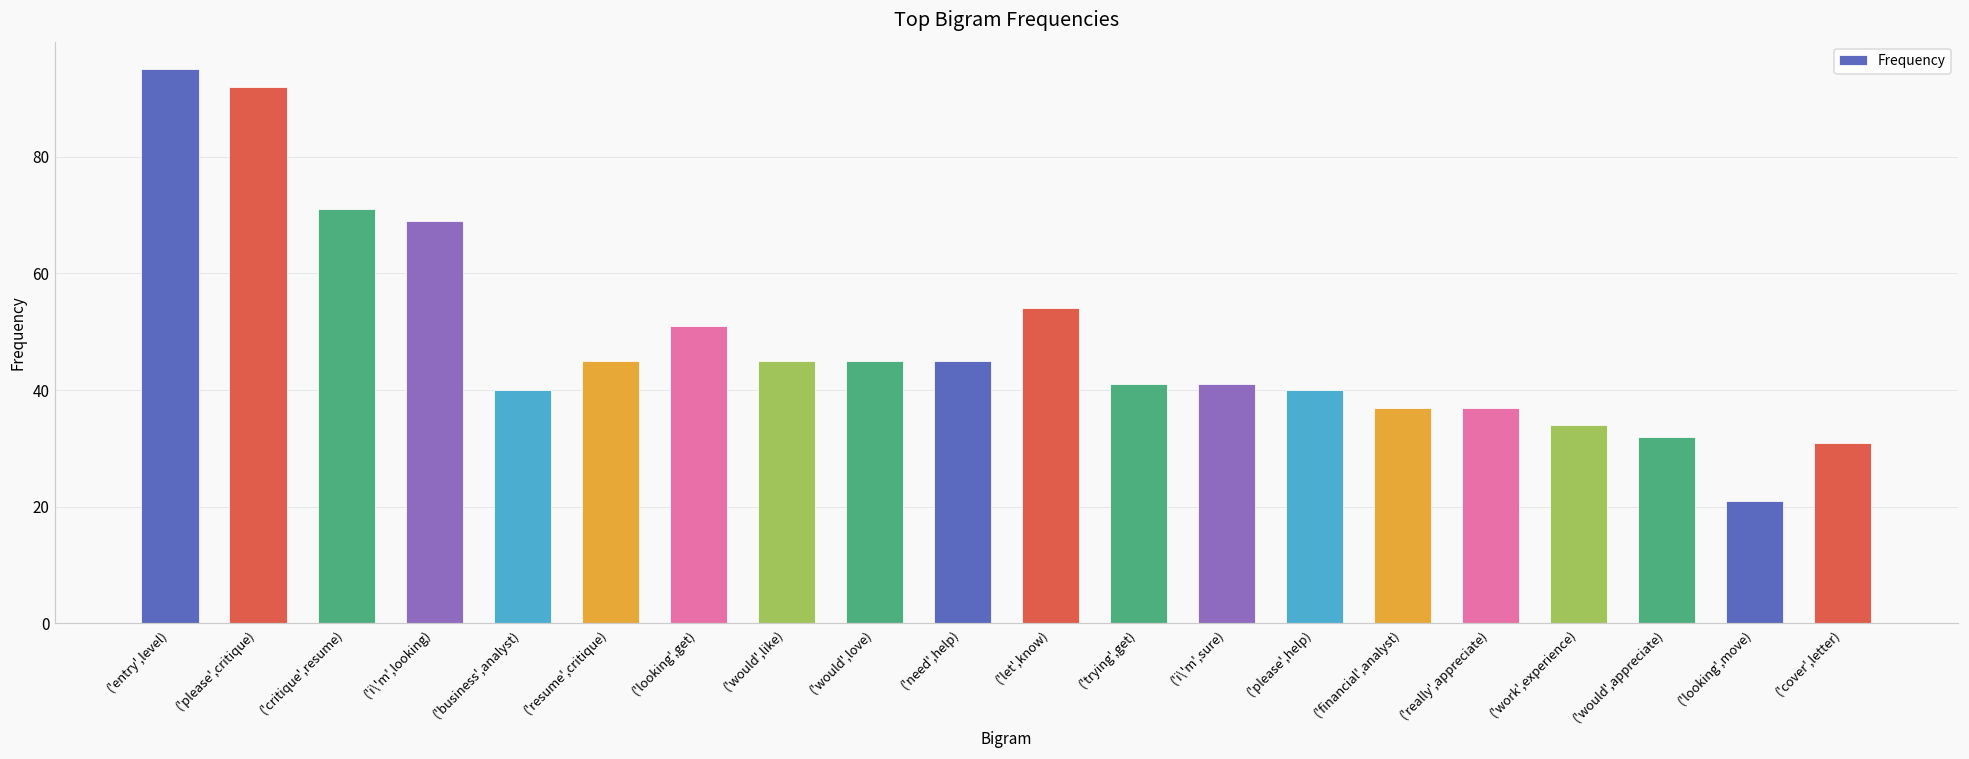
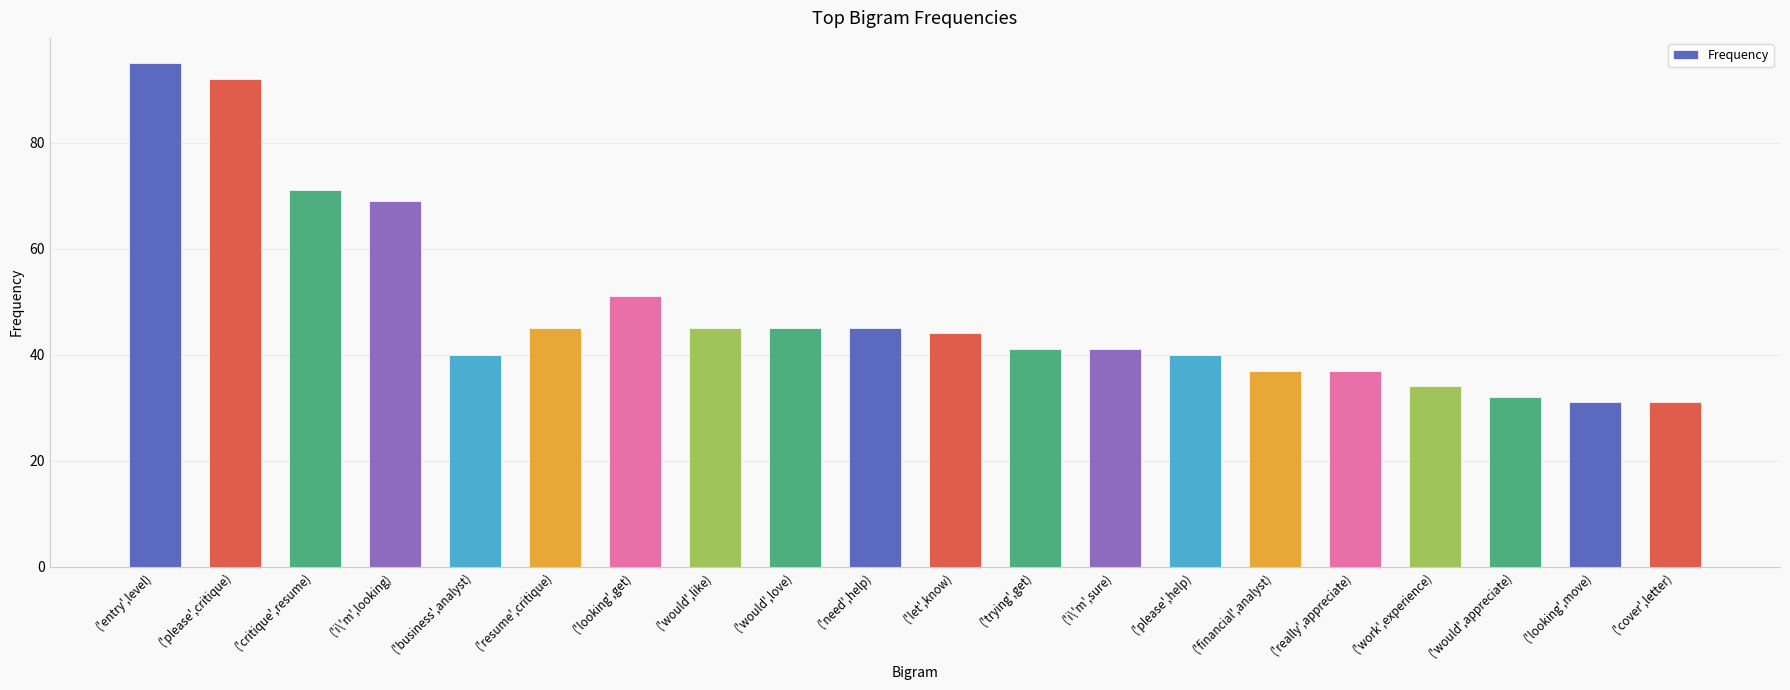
('let',know): 54 -> 44
('looking',move): 21 -> 31
